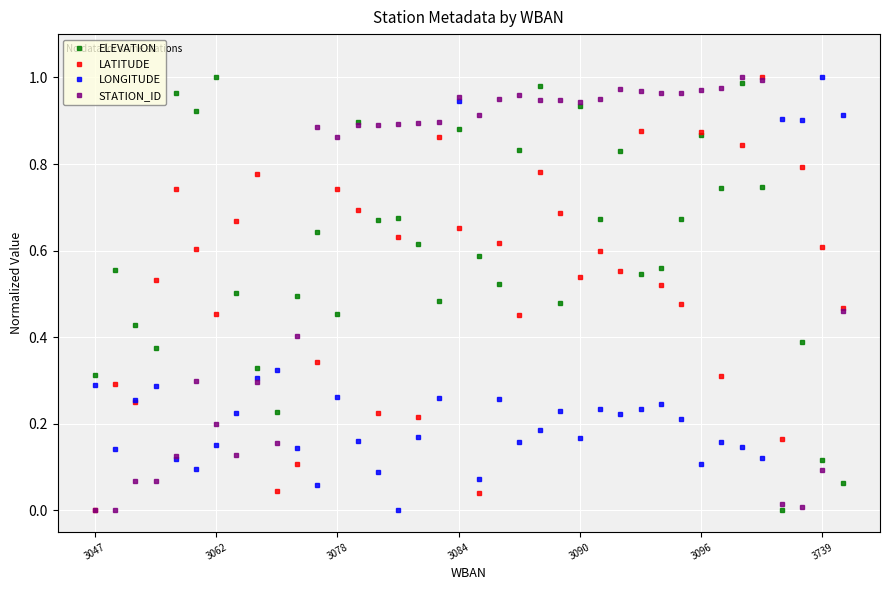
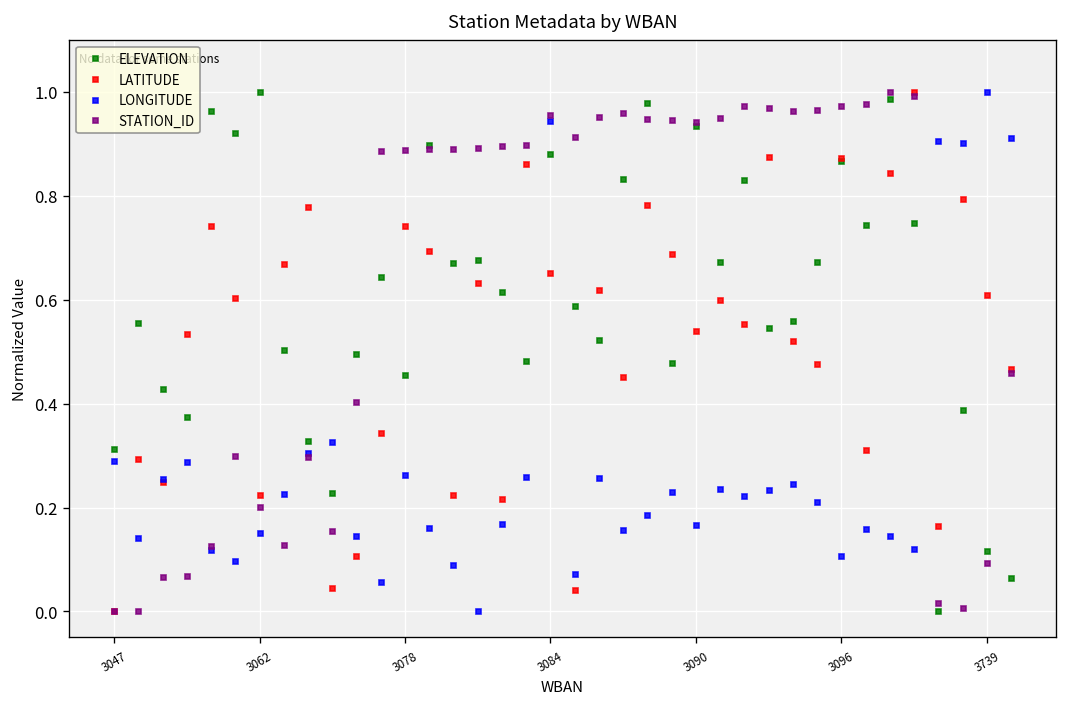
LATITUDE, 3062: 0.45 -> 0.22
STATION_ID, 3078: 0.86 -> 0.89
